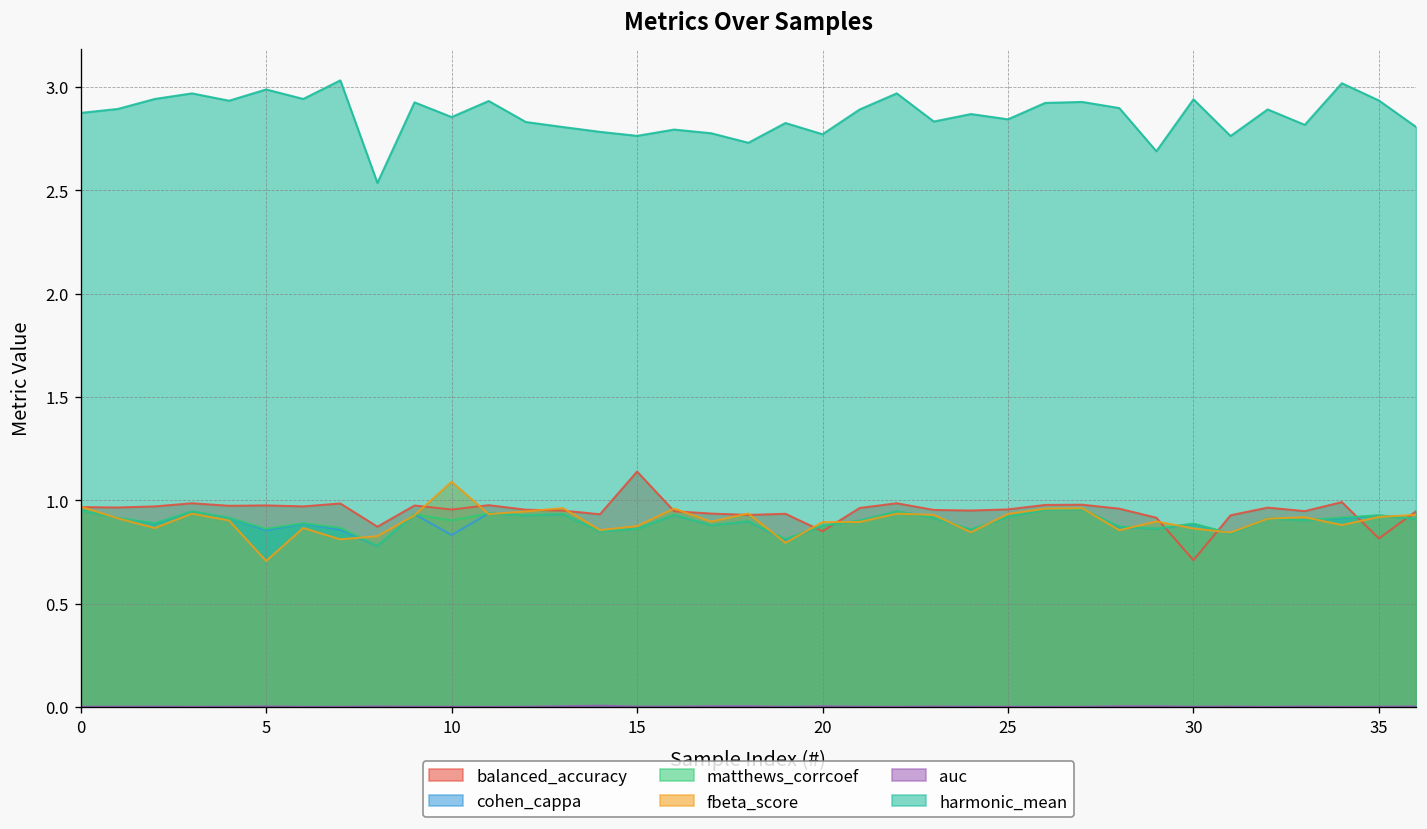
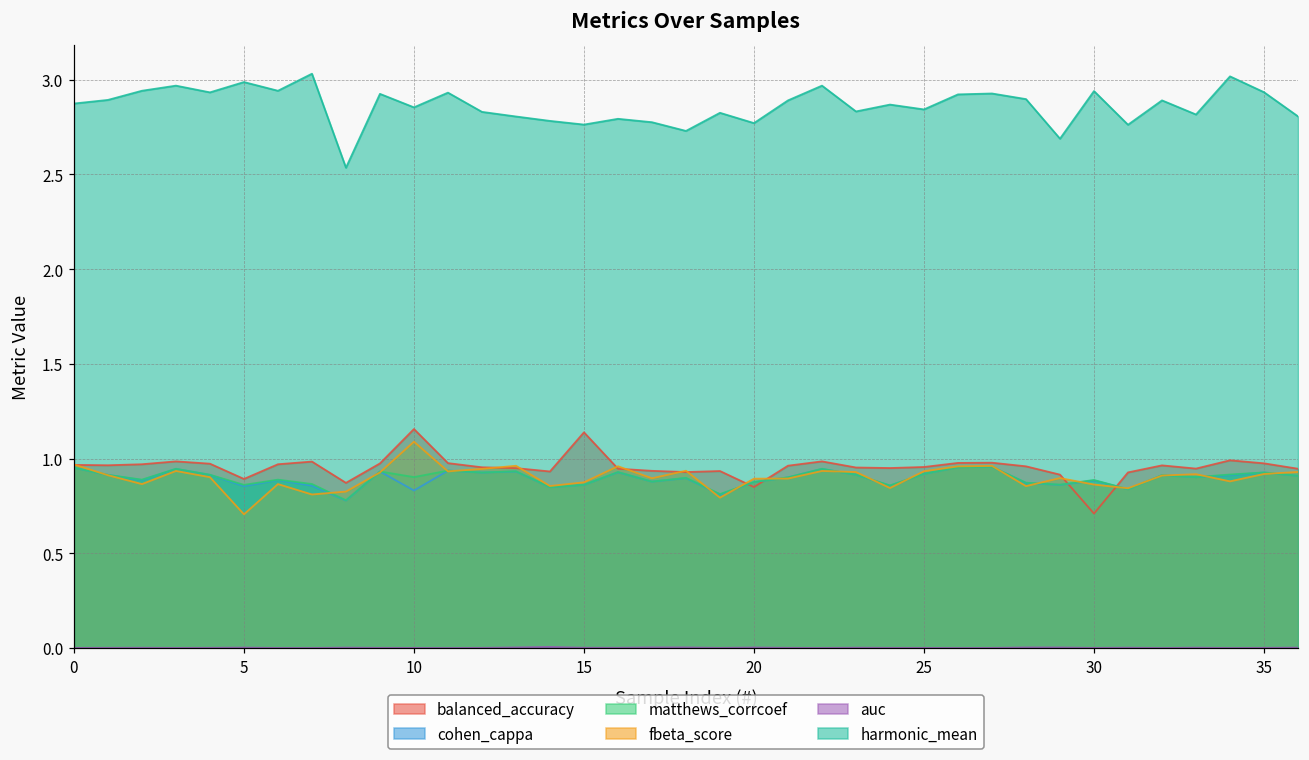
balanced_accuracy, 5: 0.98 -> 0.89
balanced_accuracy, 10: 0.96 -> 1.16
balanced_accuracy, 35: 0.82 -> 0.98
